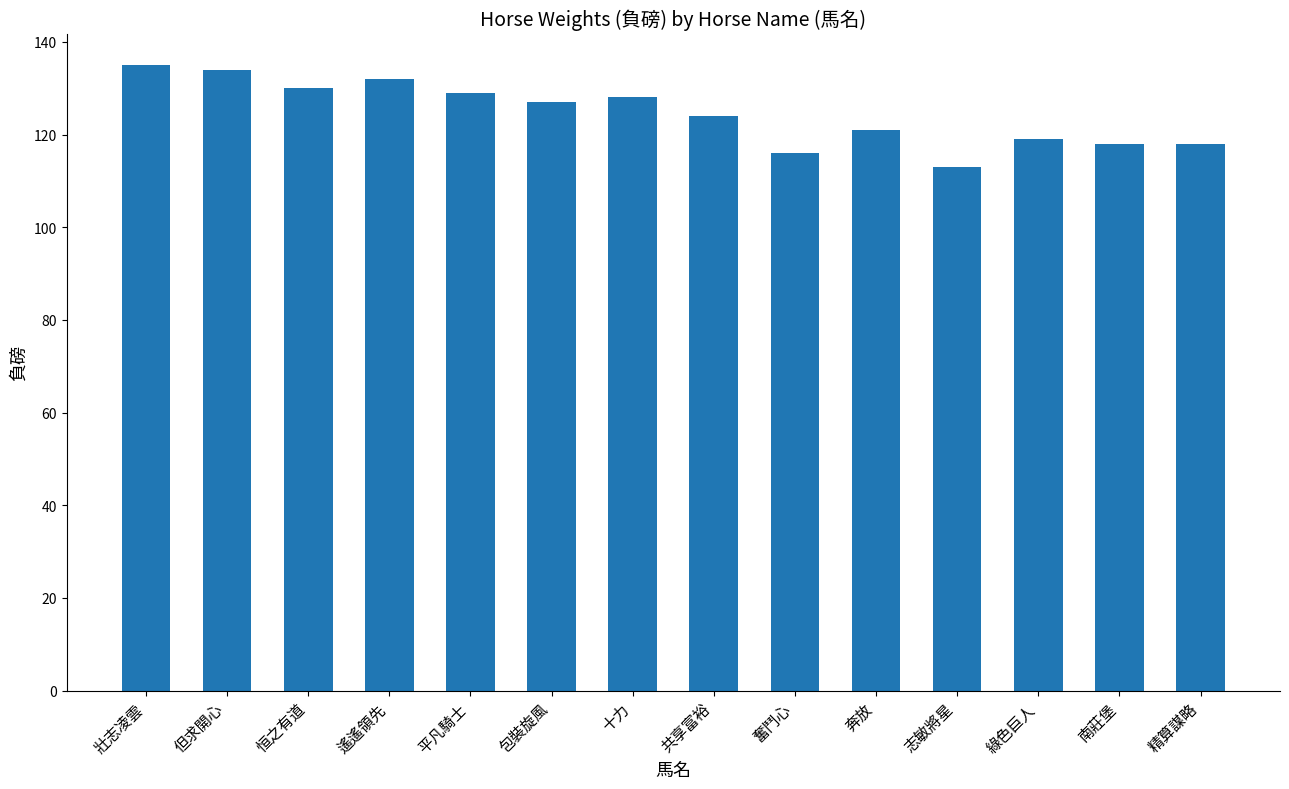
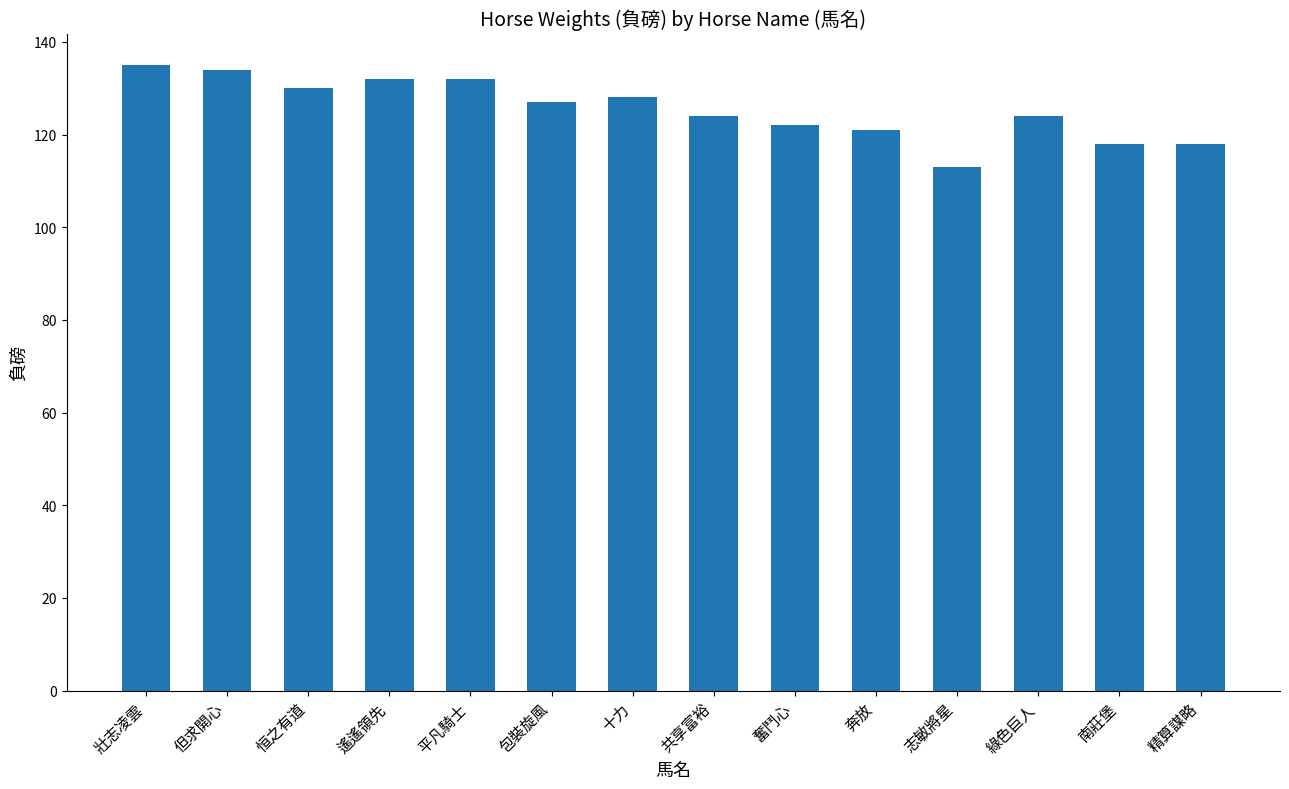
平凡騎士: 129 -> 132
奮鬥心: 116 -> 122
綠色巨人: 119 -> 124
